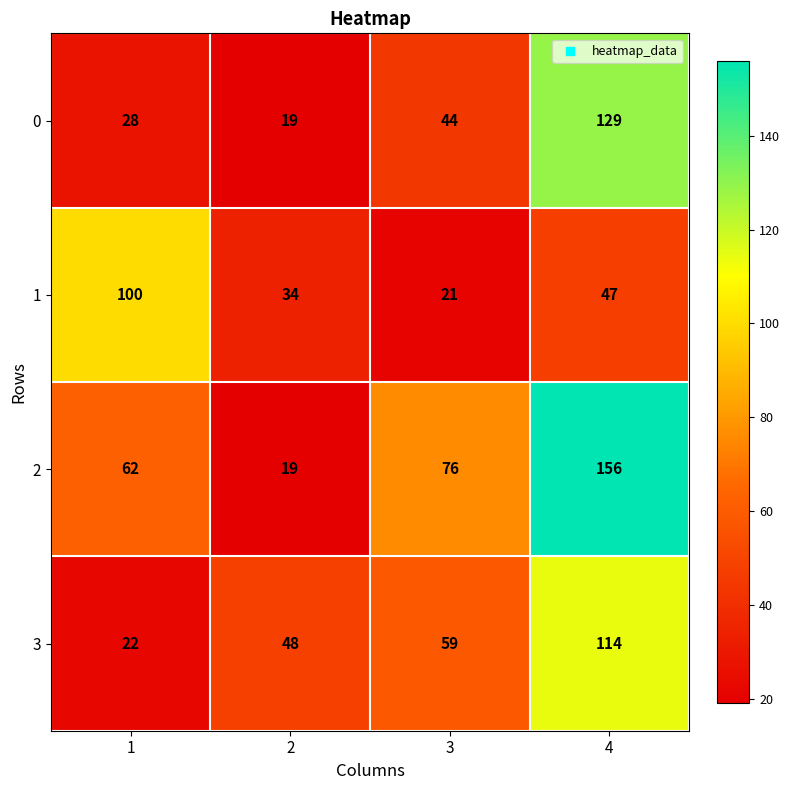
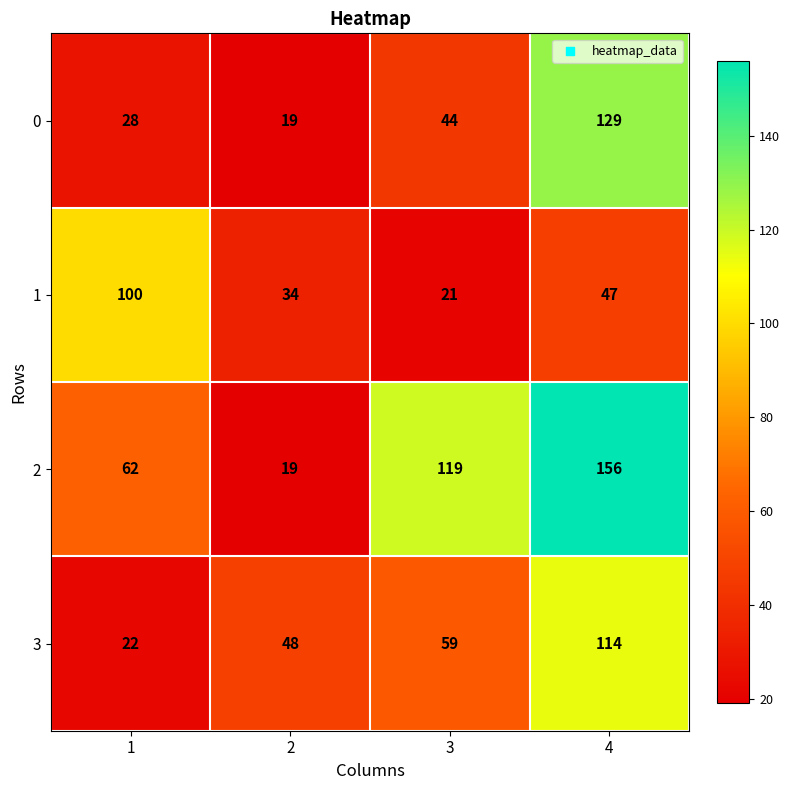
2, 3: 76 -> 119
